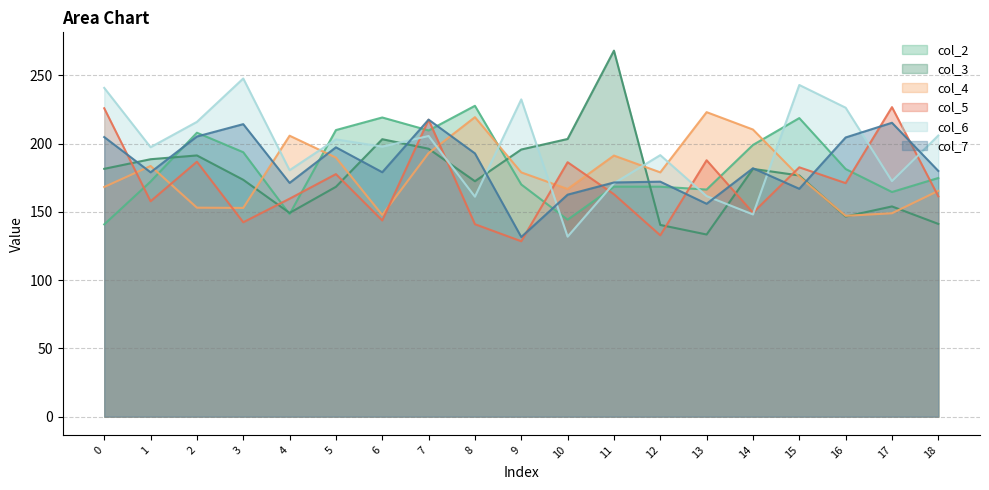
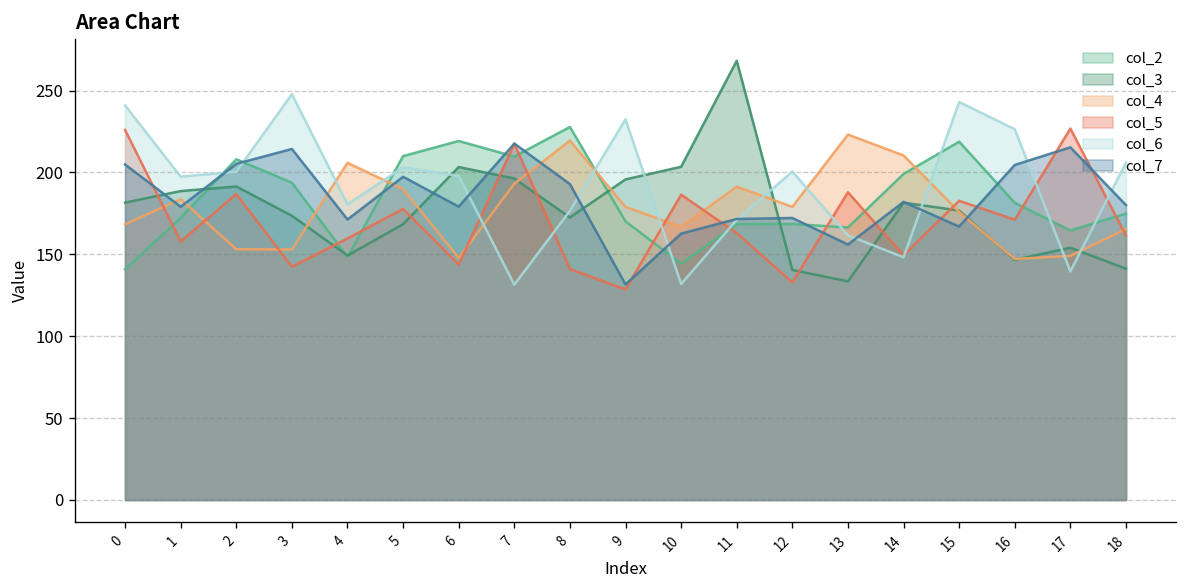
col_6, 2: 216 -> 200
col_6, 7: 206 -> 131
col_6, 8: 161 -> 177
col_6, 12: 192 -> 201
col_6, 17: 173 -> 140
